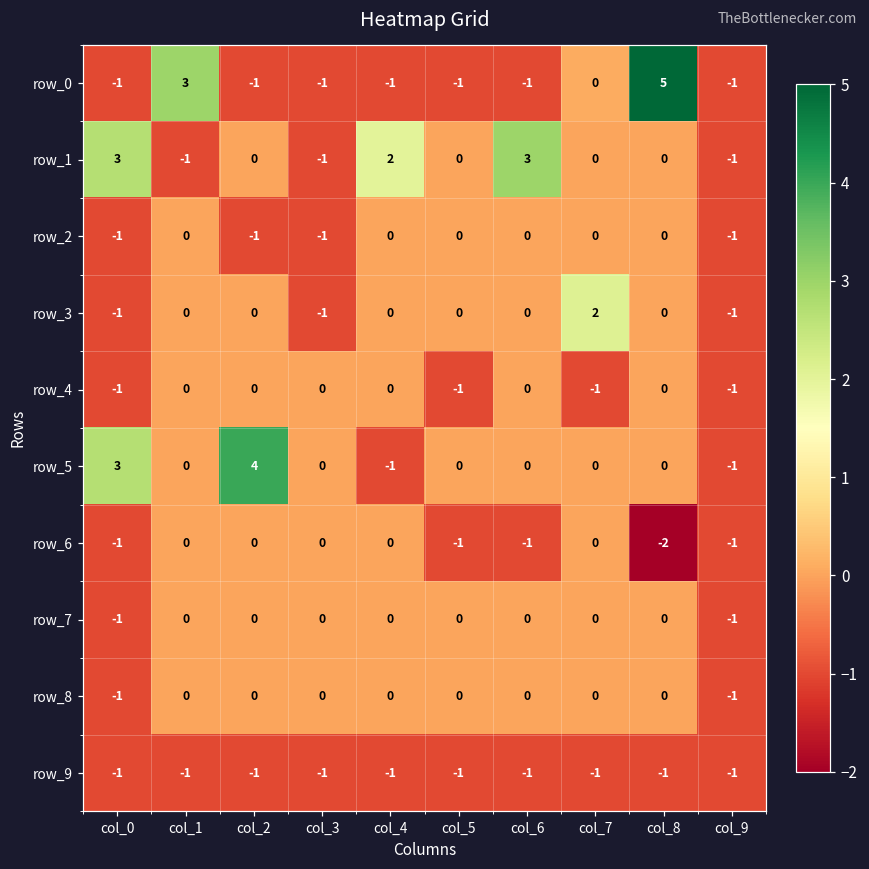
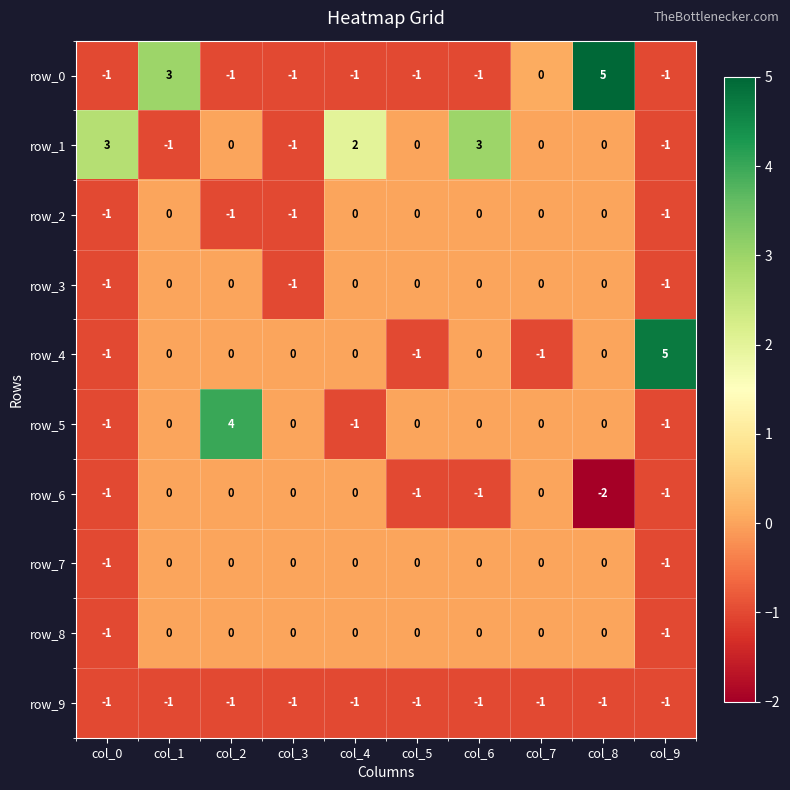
row_3, col_7: 2 -> 0
row_4, col_9: -1 -> 5
row_5, col_0: 3 -> -1
